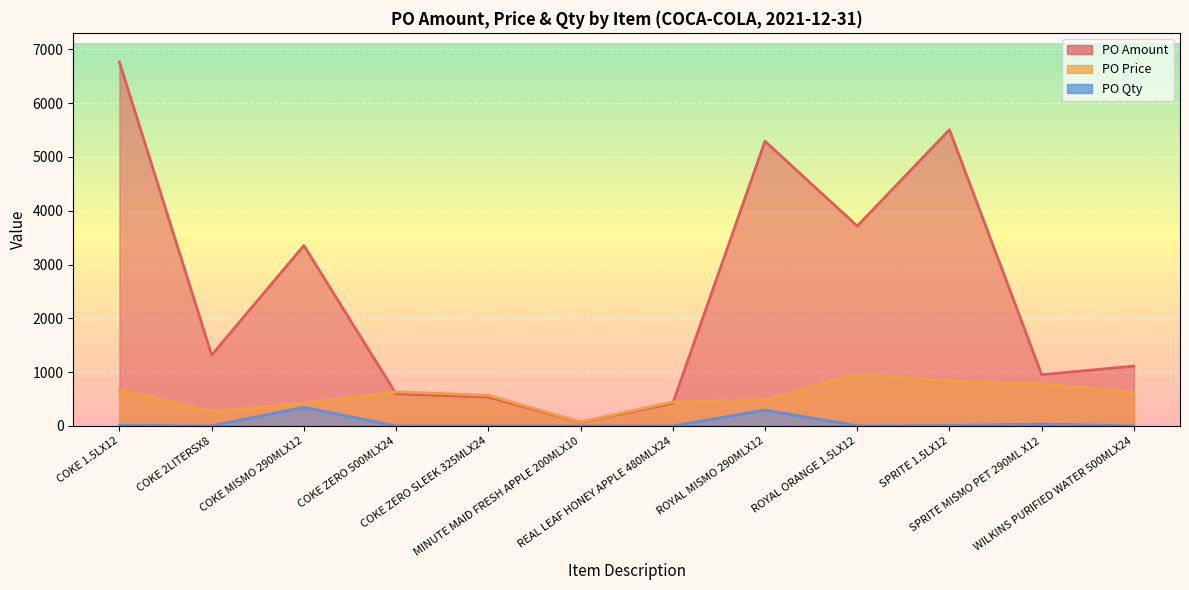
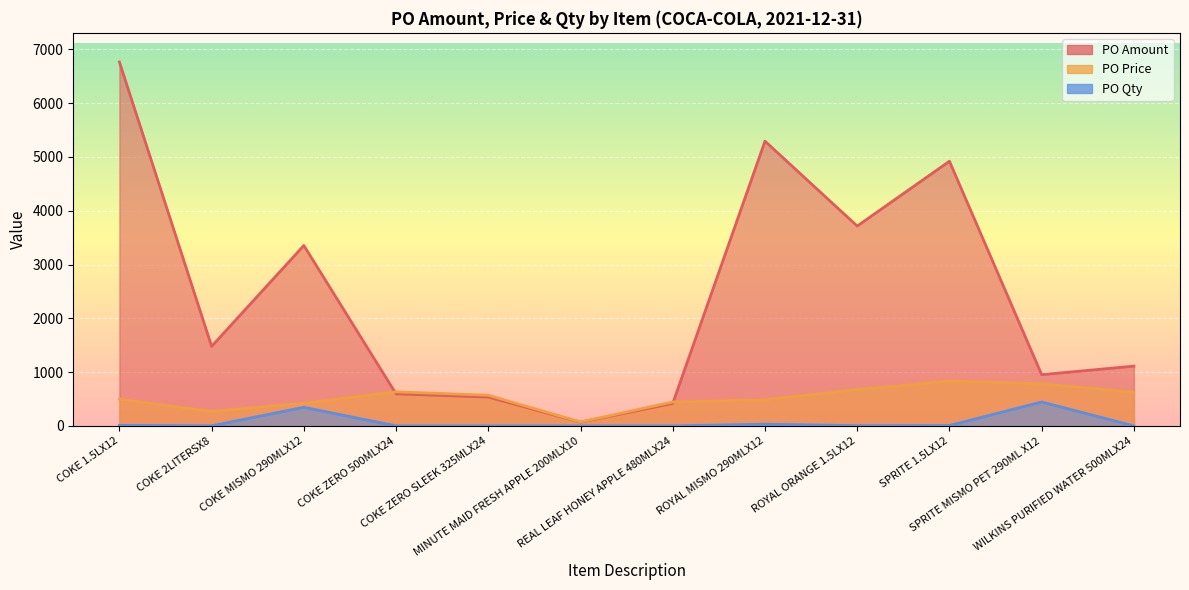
PO Price, COKE 1.5LX12: 700 -> 500
PO Amount, COKE 2LITERSX8: 1300 -> 1500
PO Qty, ROYAL MISMO 290MLX12: 300 -> 0
PO Price, ROYAL ORANGE 1.5LX12: 1000 -> 700
PO Amount, SPRITE 1.5LX12: 5500 -> 4900
PO Qty, SPRITE MISMO PET 290ML X12: 0 -> 400
